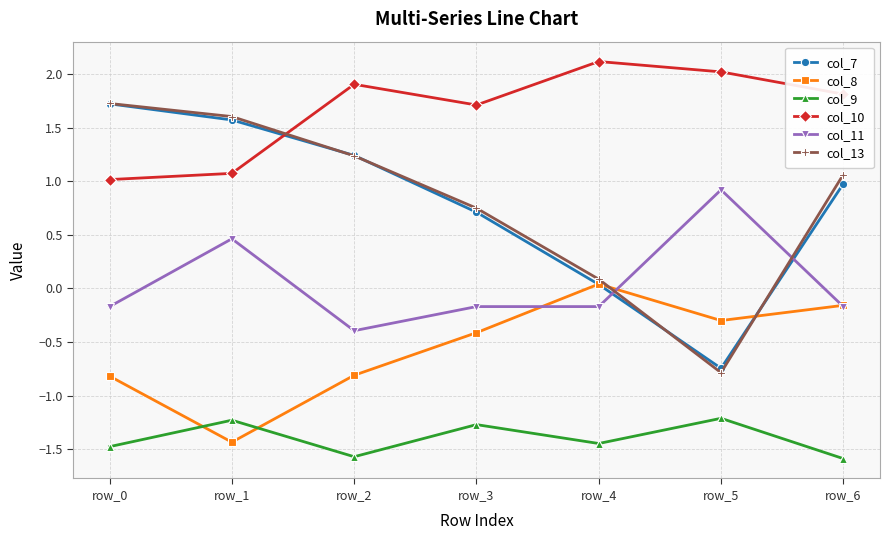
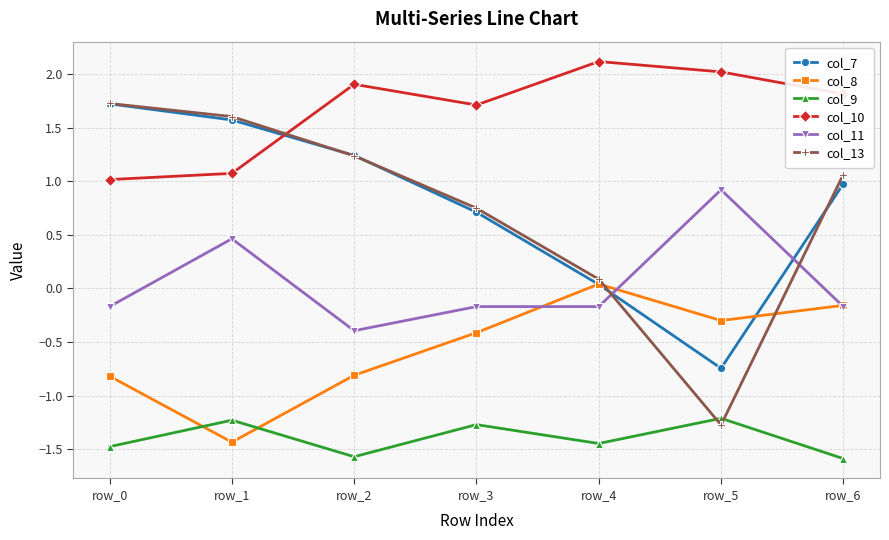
col_13, row_5: -0.78 -> -1.27
